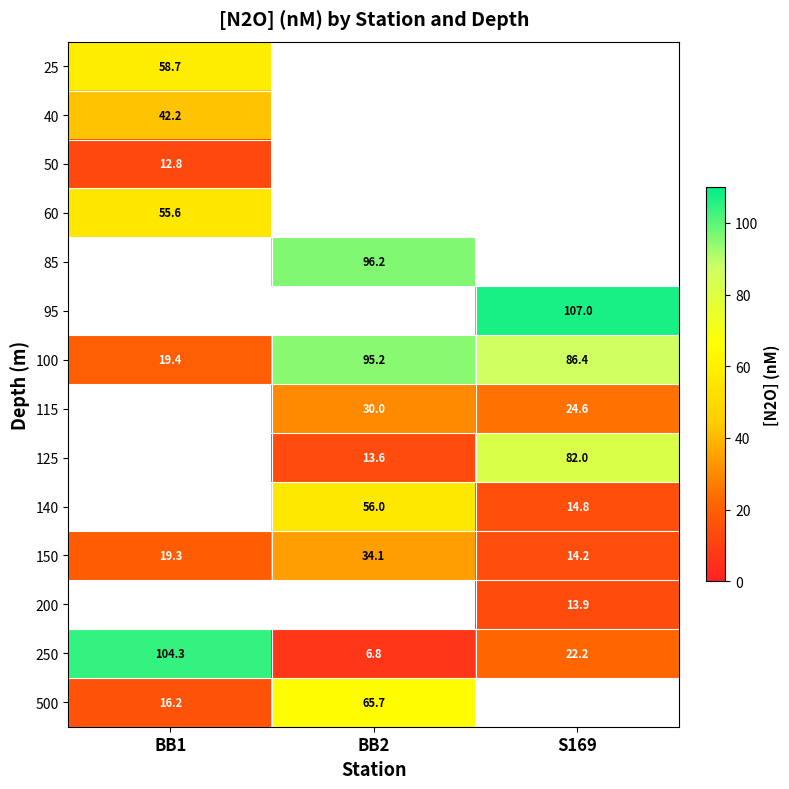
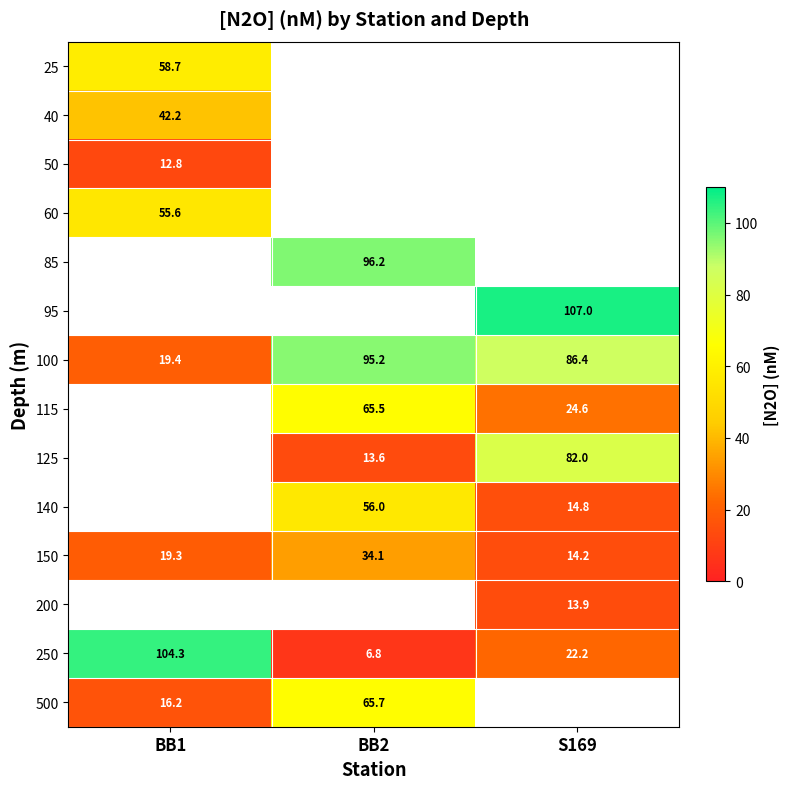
115, BB2: 30.0 -> 65.5
